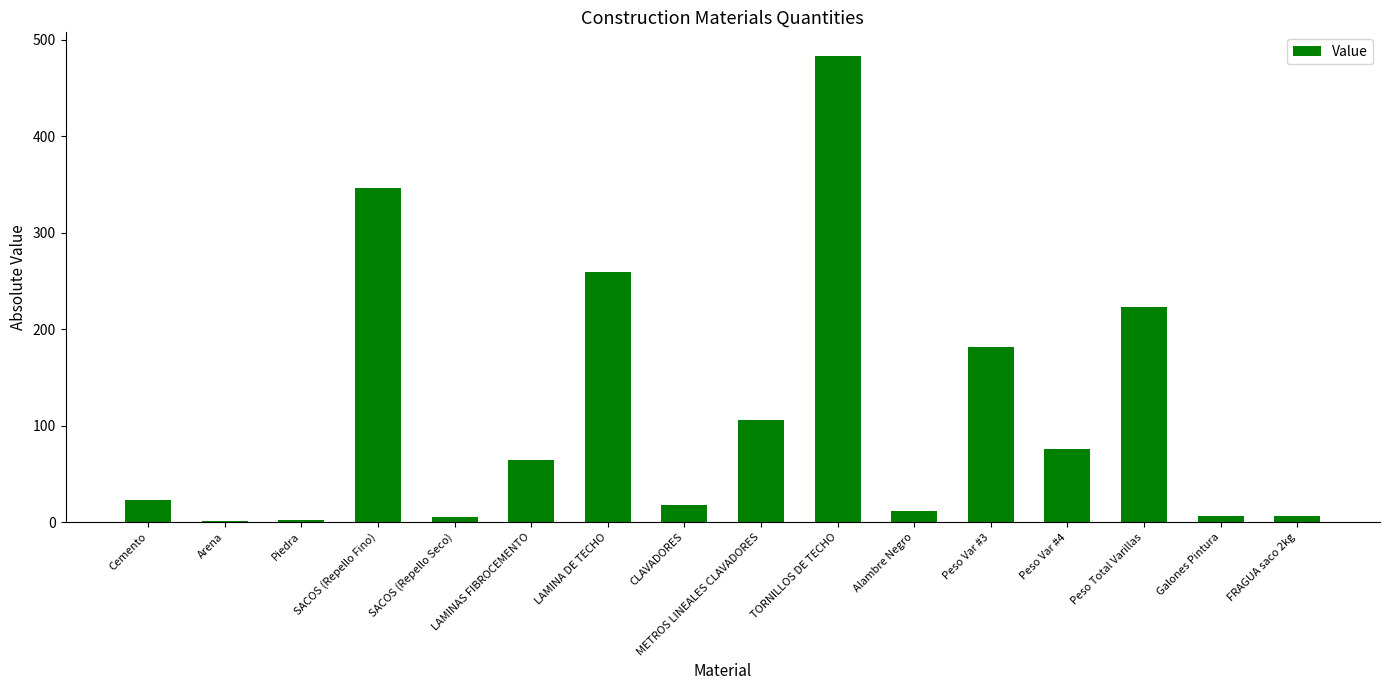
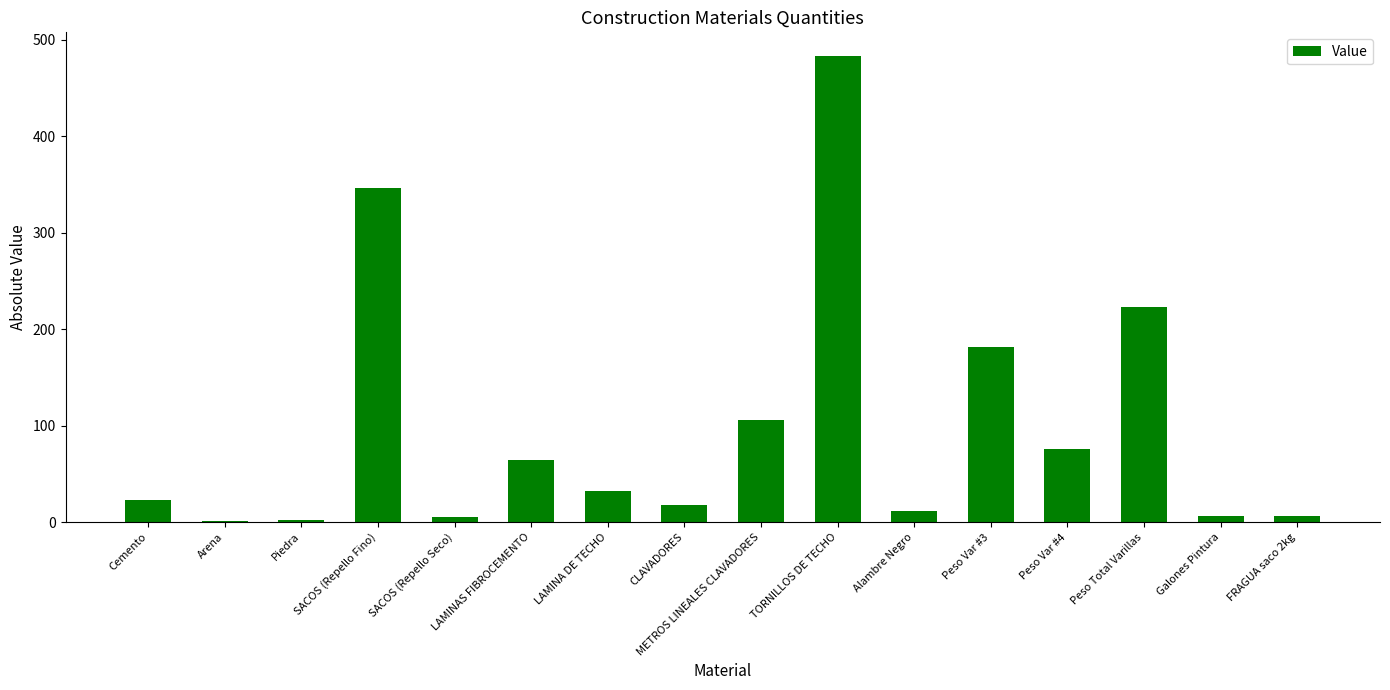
LAMINA DE TECHO: 260 -> 30
